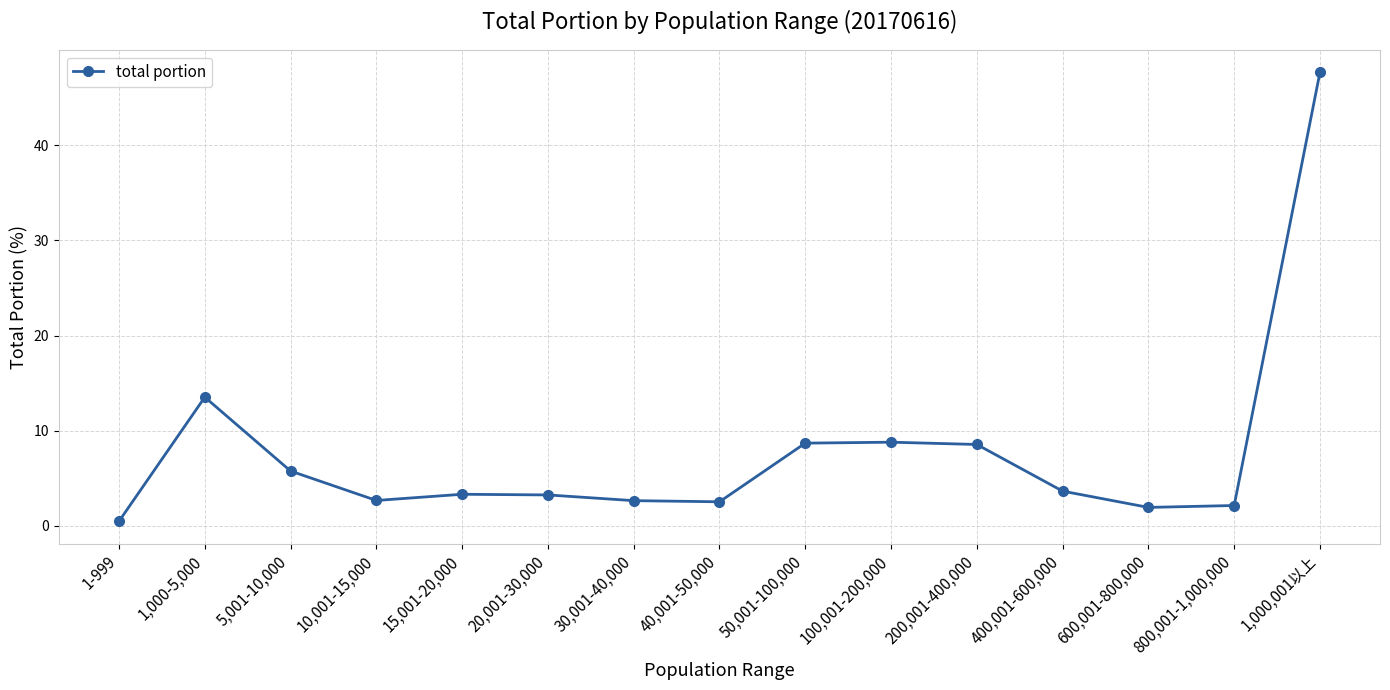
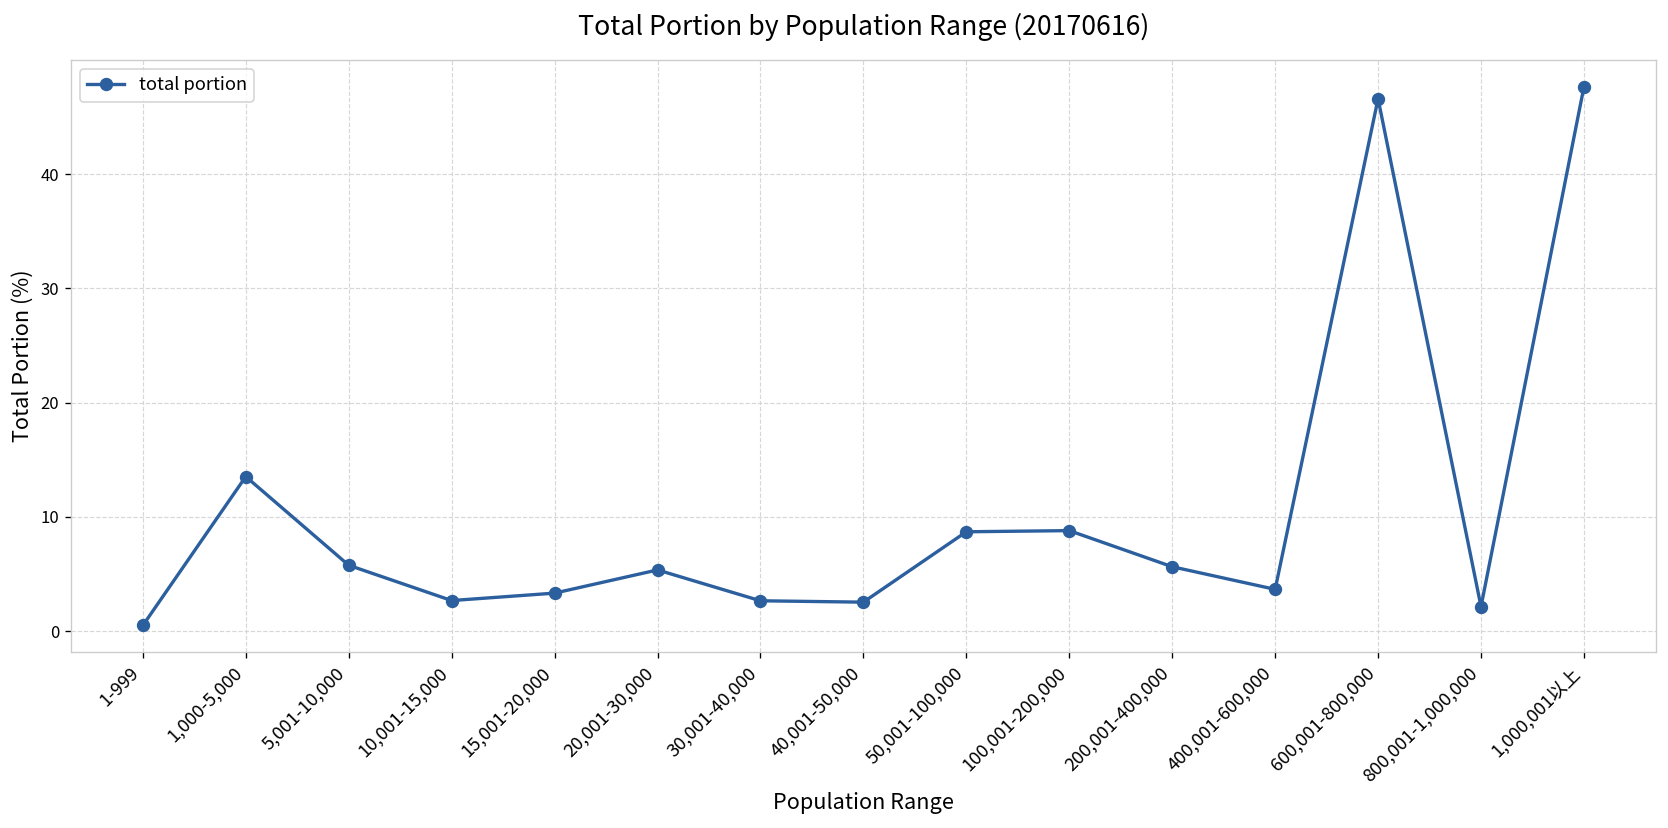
20,001-30,000: 3 -> 5
200,001-400,000: 9 -> 6
600,001-800,000: 2 -> 47
